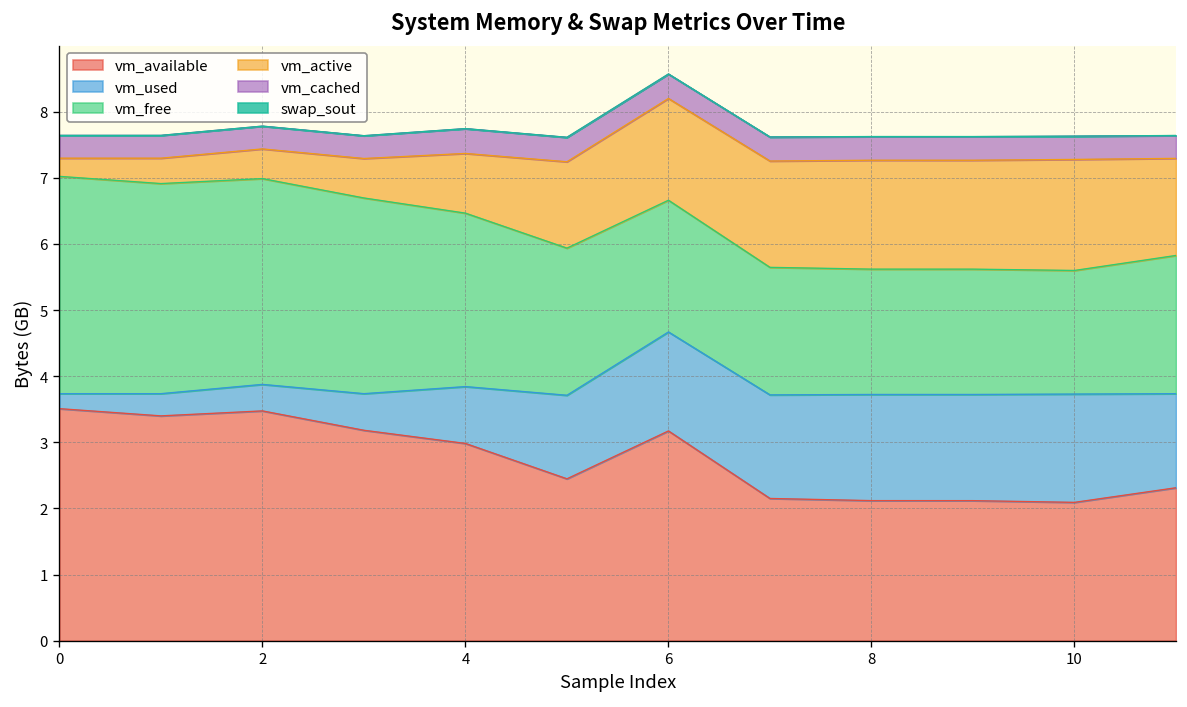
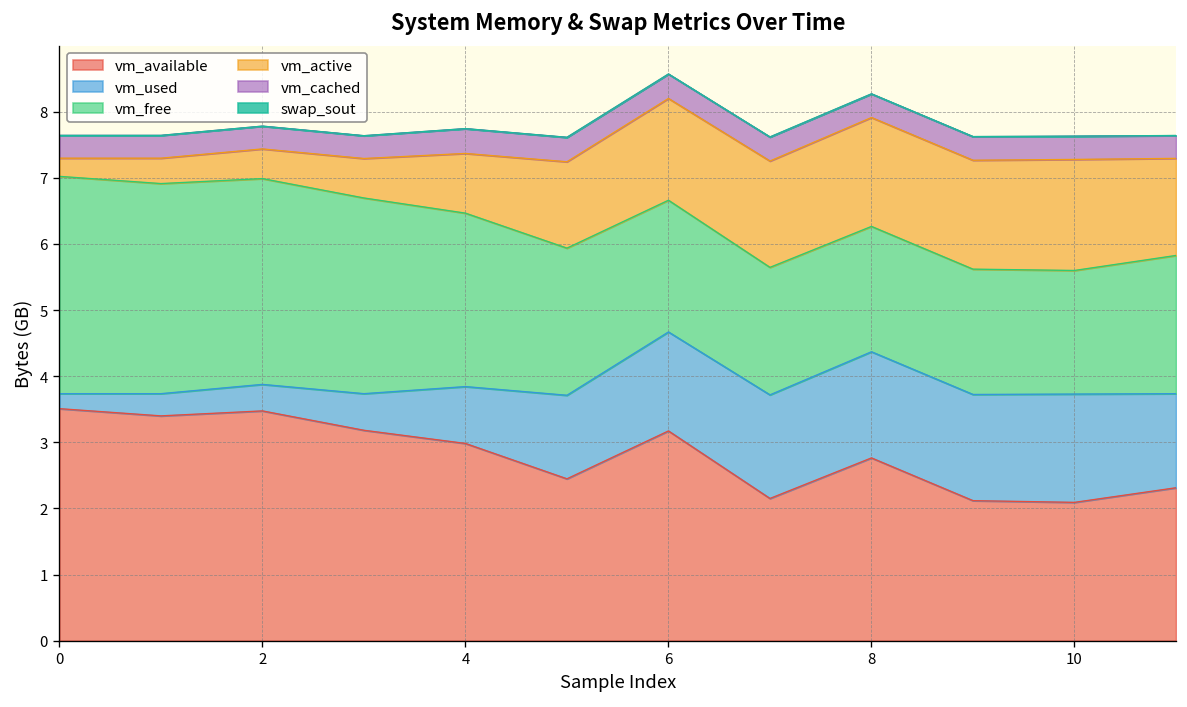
vm_available, 8: 2.1 -> 2.8
